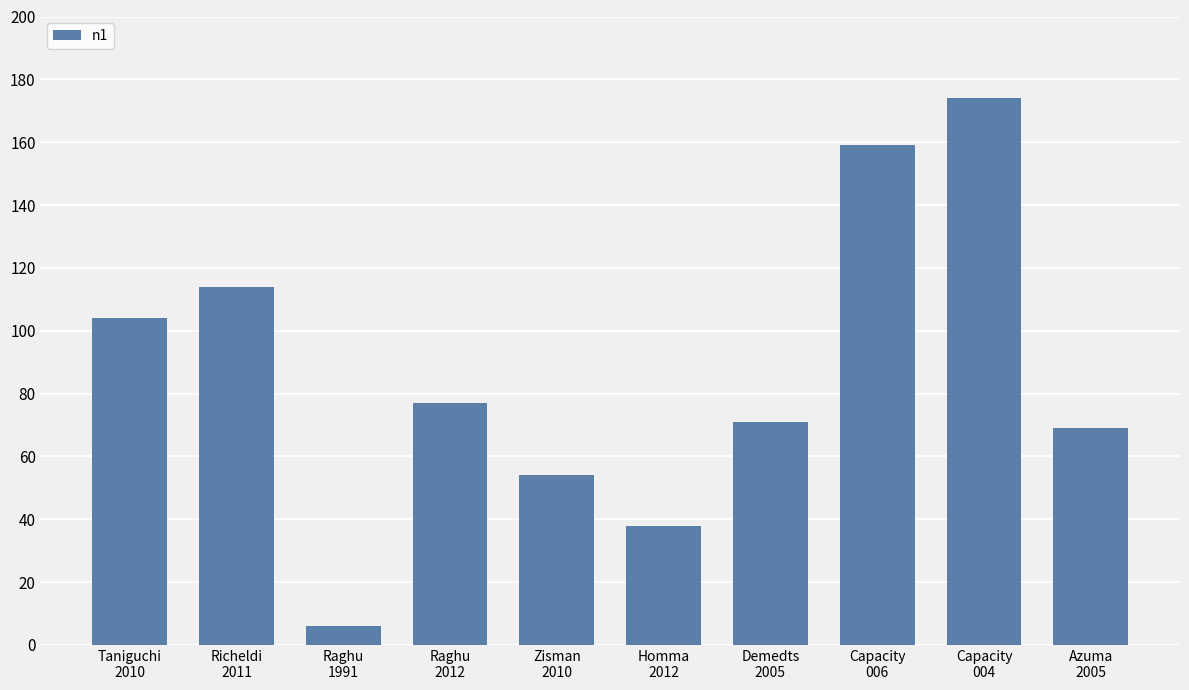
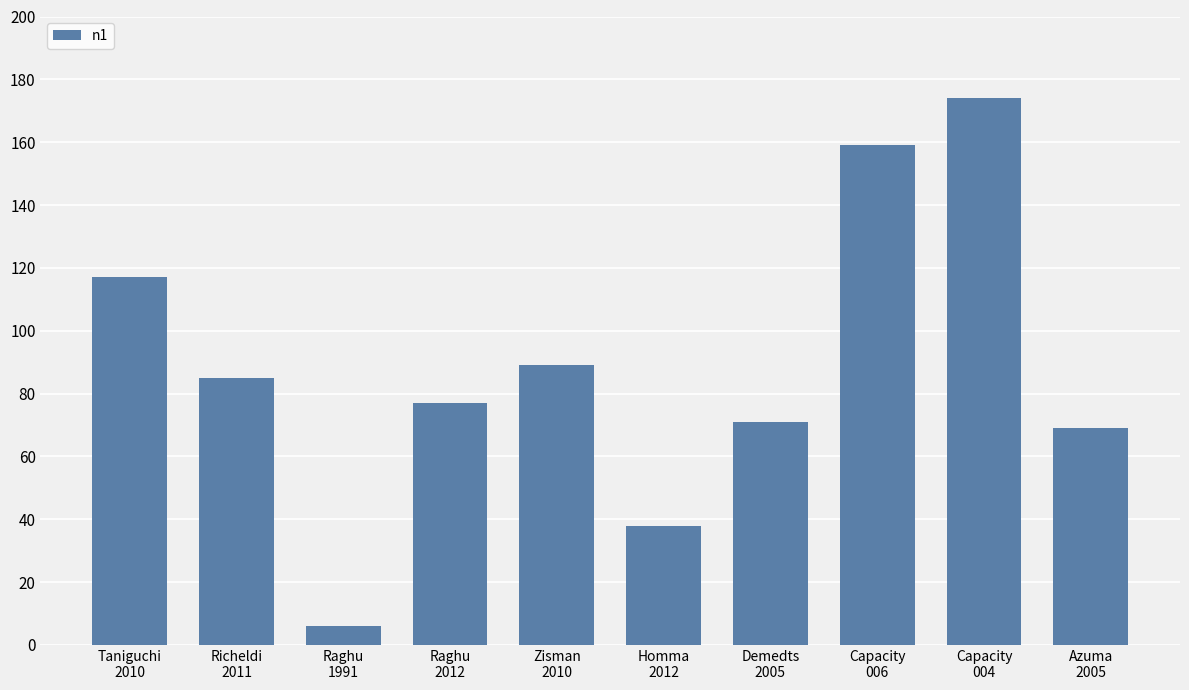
Taniguchi 2010: 104 -> 117
Richeldi 2011: 114 -> 85
Zisman 2010: 54 -> 89
